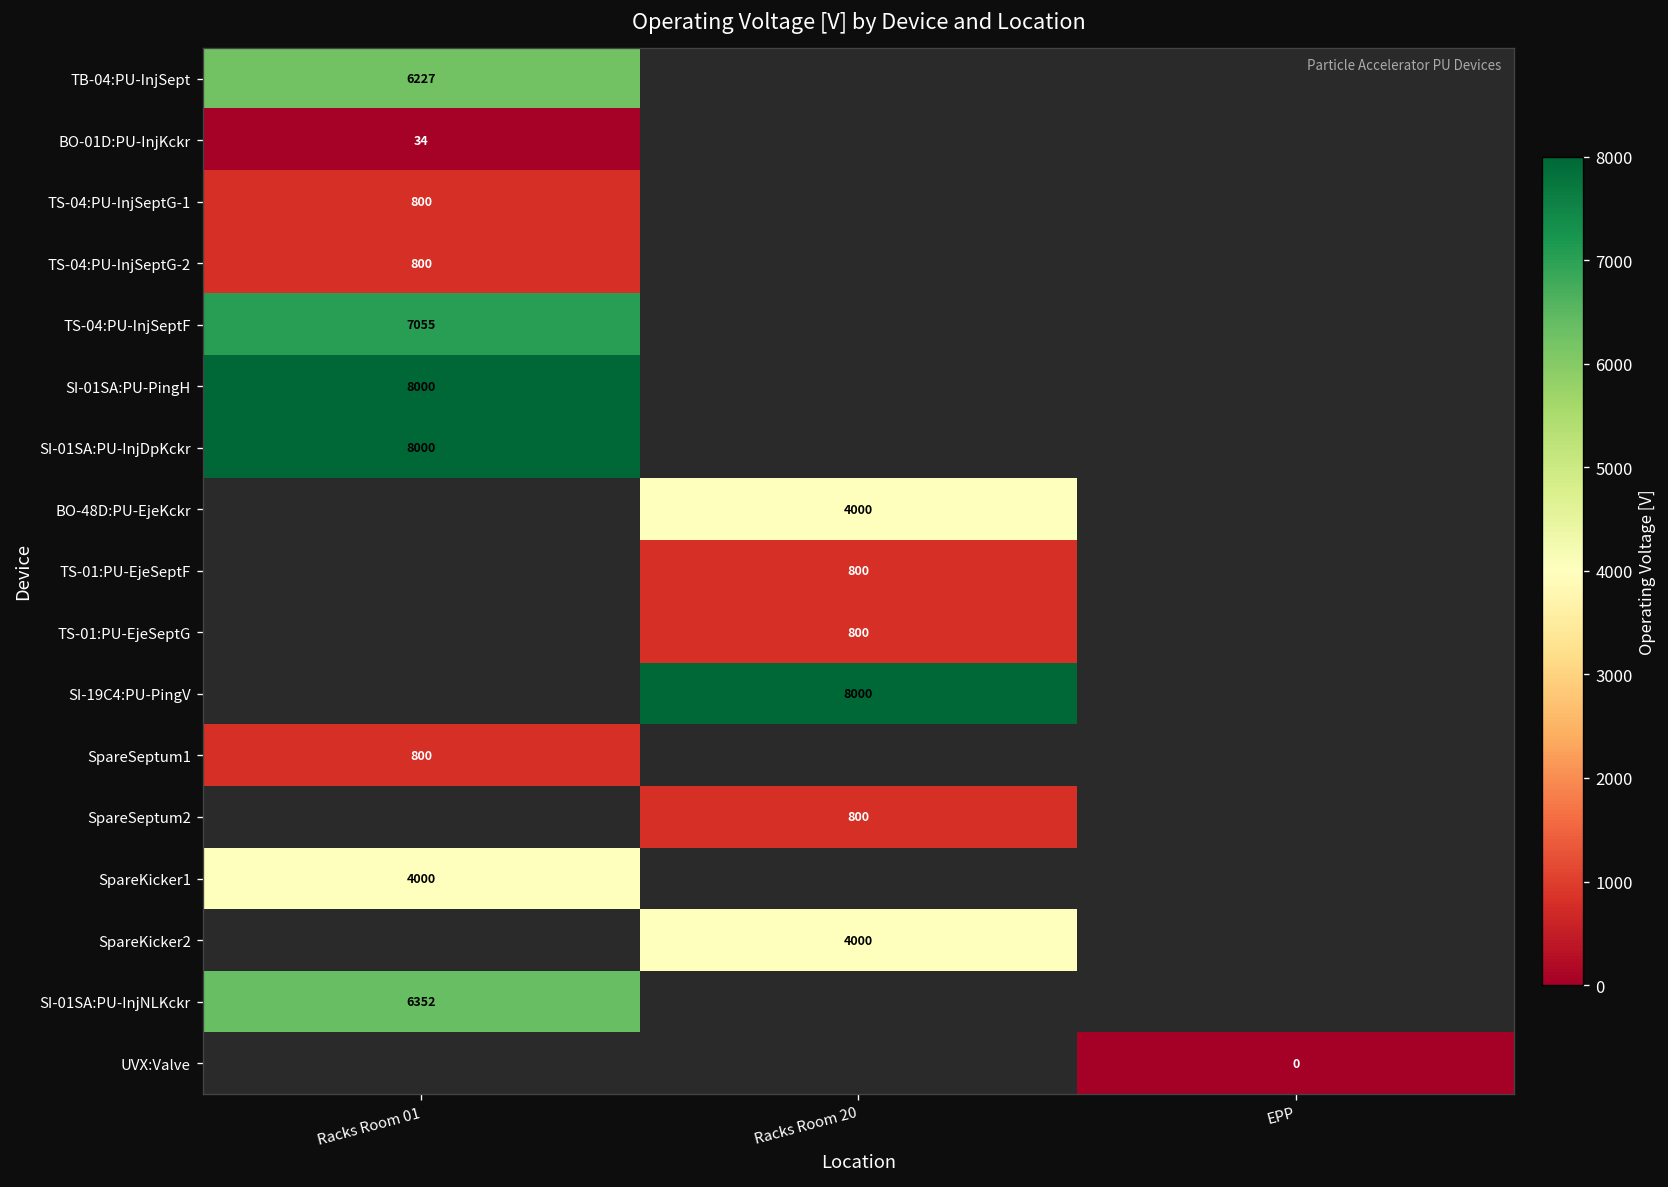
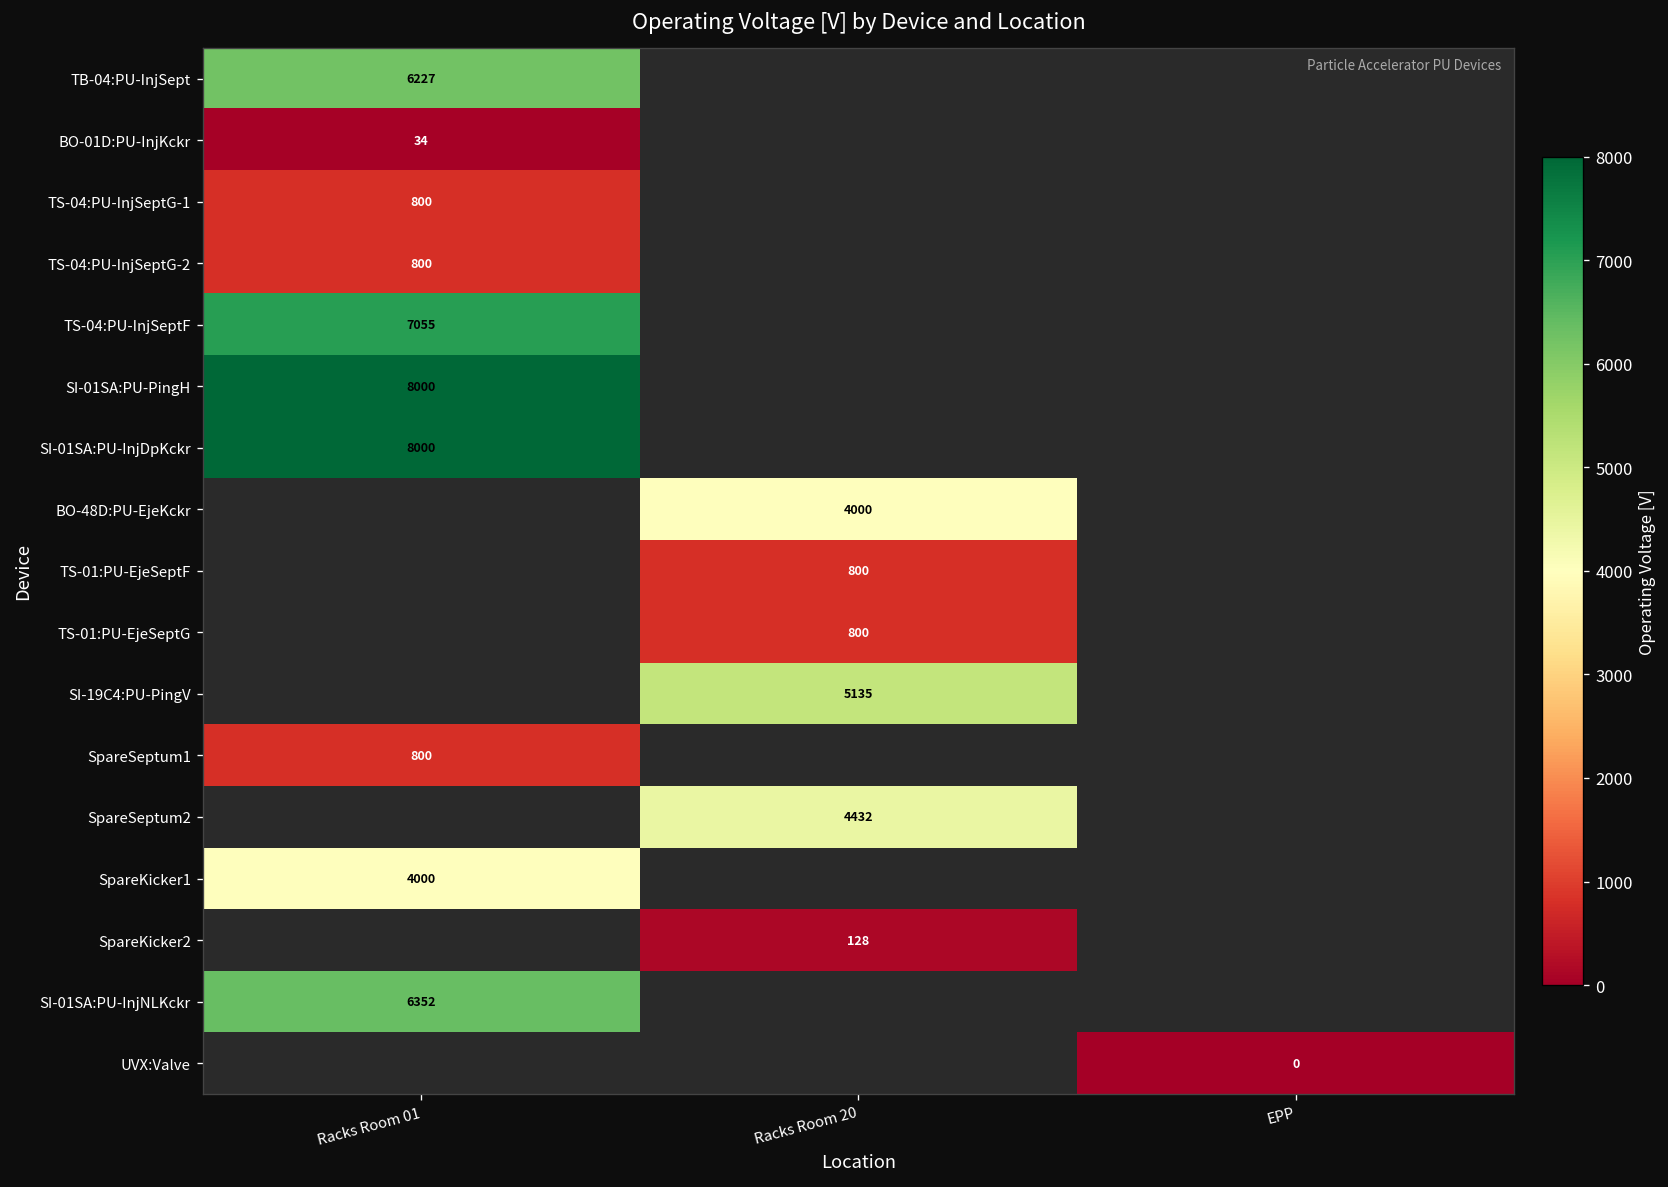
SI-19C4:PU-PingV, Racks Room 20: 8000 -> 5135
SpareSeptum2, Racks Room 20: 800 -> 4432
SpareKicker2, Racks Room 20: 4000 -> 128
